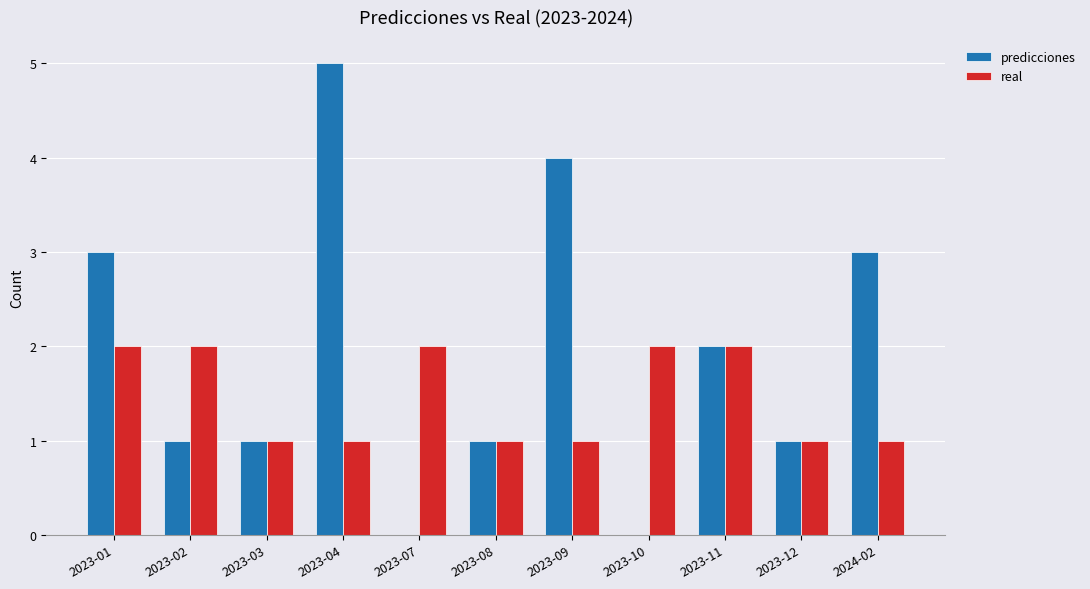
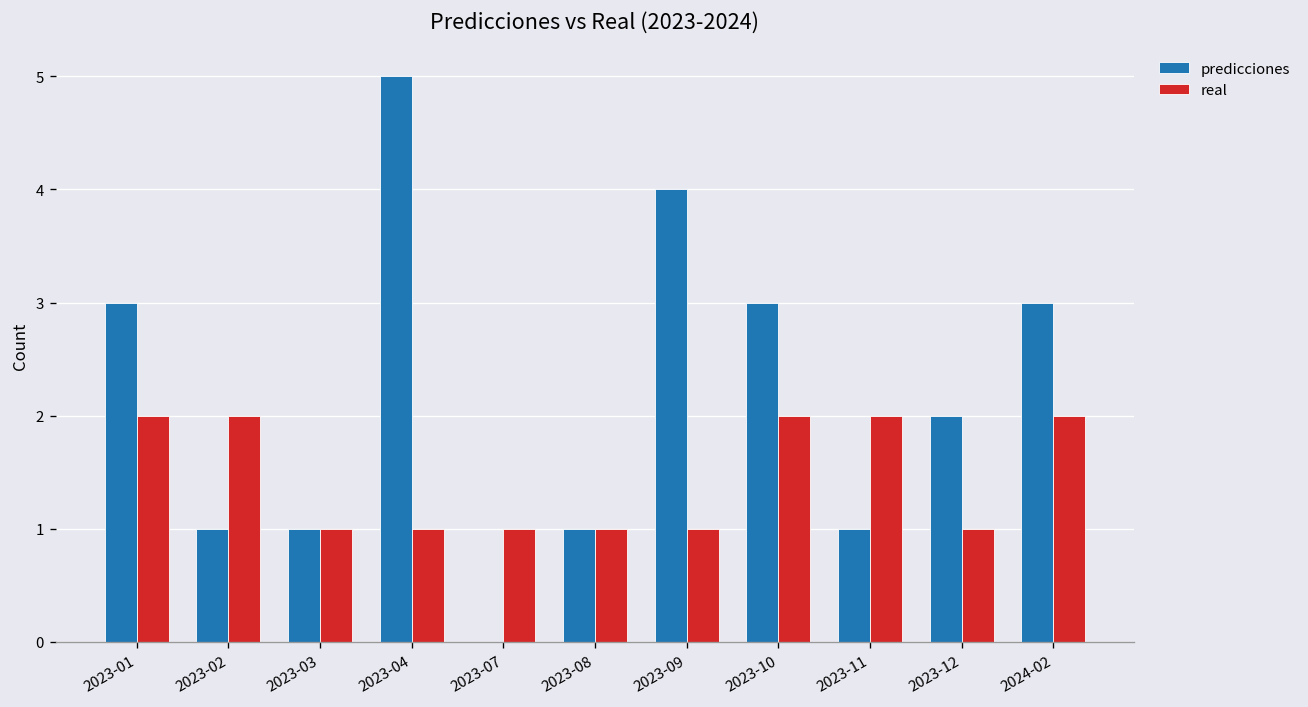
real, 2023-07: 2 -> 1
predicciones, 2023-10: 0 -> 3
predicciones, 2023-11: 2 -> 1
predicciones, 2023-12: 1 -> 2
real, 2024-02: 1 -> 2
